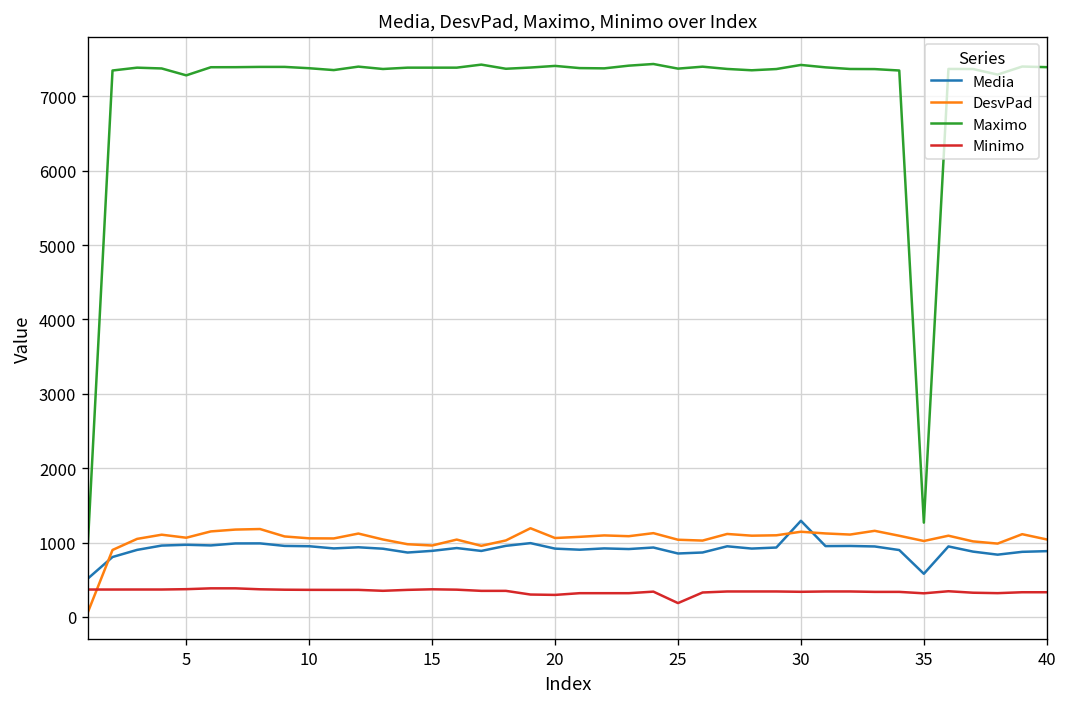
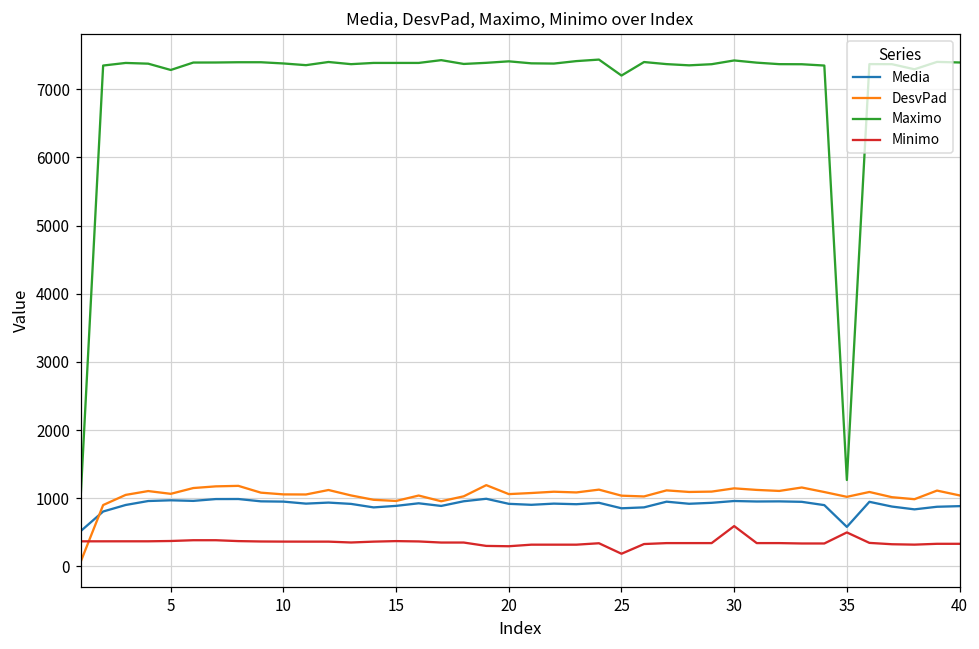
Maximo, 25: 7400 -> 7200
Media, 30: 1300 -> 1000
Minimo, 30: 300 -> 600
Minimo, 35: 300 -> 500
